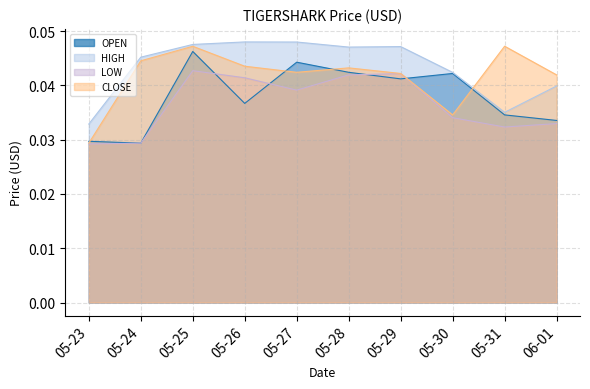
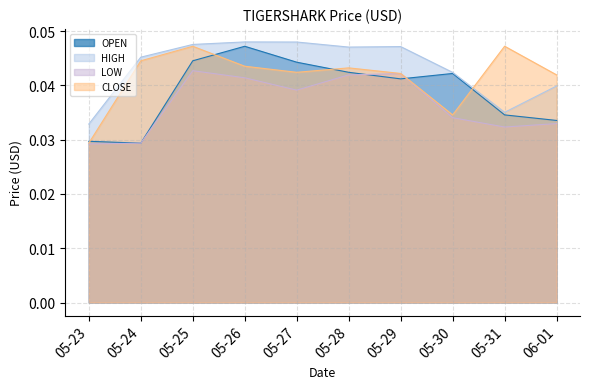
OPEN, 05-25: 0.046 -> 0.045
OPEN, 05-26: 0.037 -> 0.047
